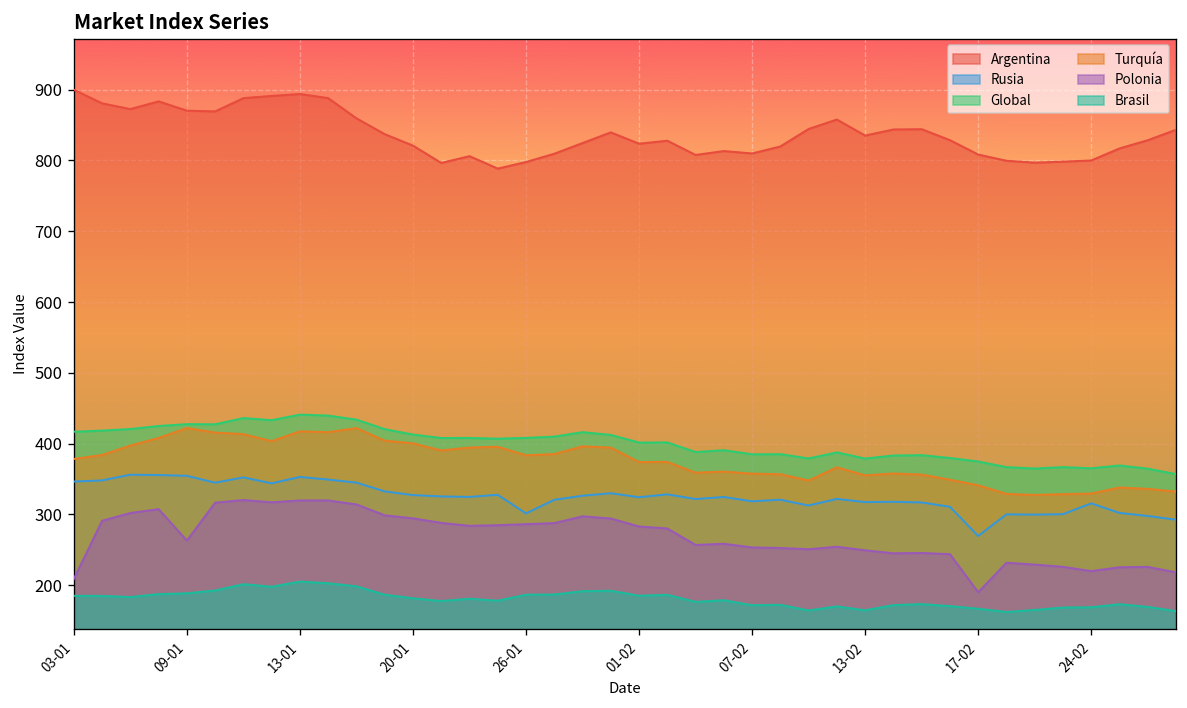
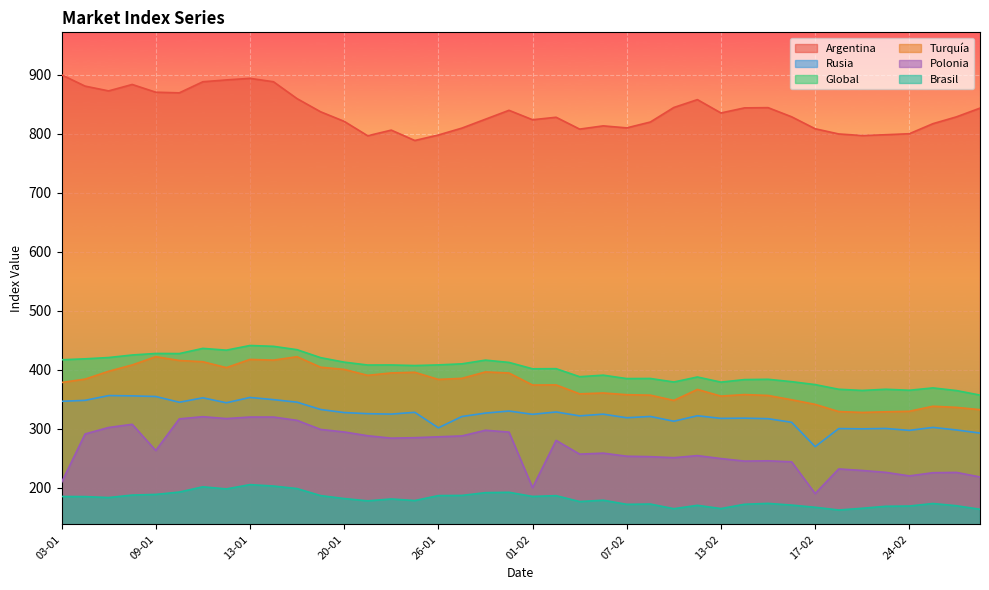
Polonia, 01-02: 280 -> 200
Rusia, 24-02: 320 -> 300
